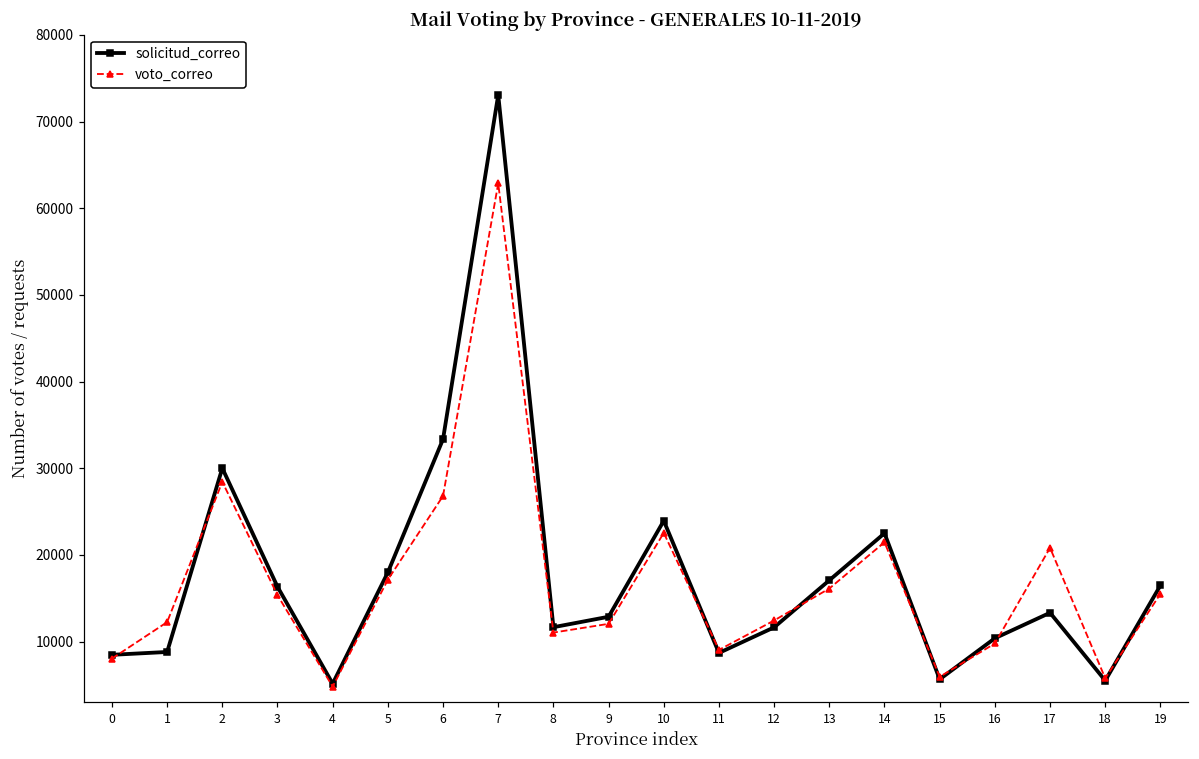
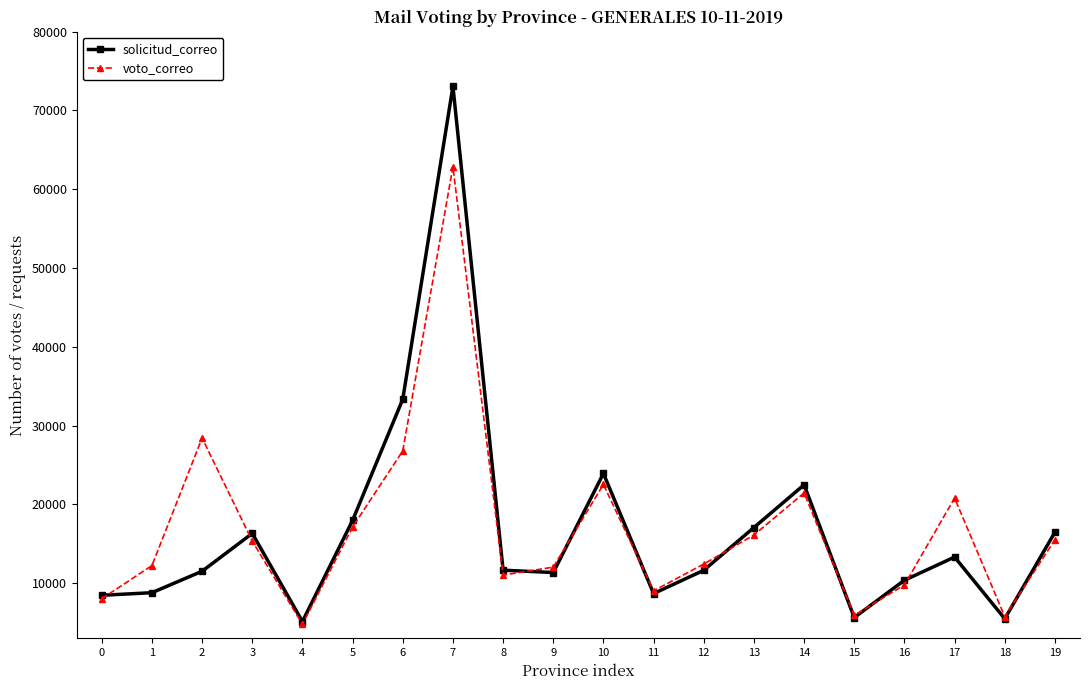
solicitud_correo, 2: 30000 -> 12000
solicitud_correo, 9: 13000 -> 11000
